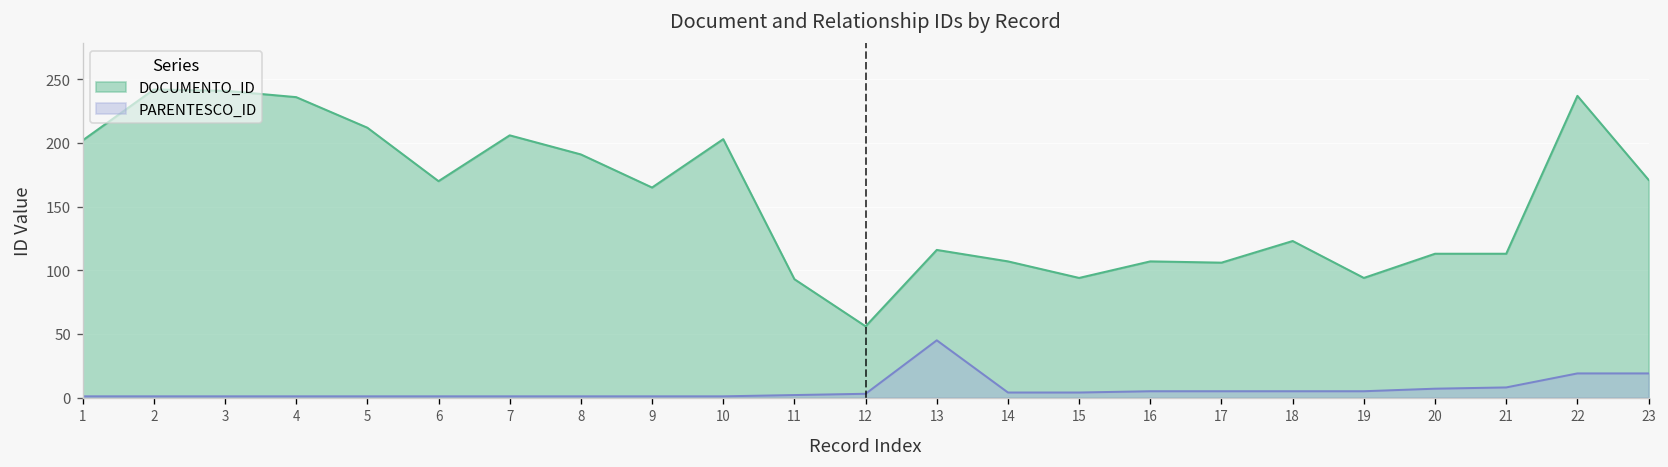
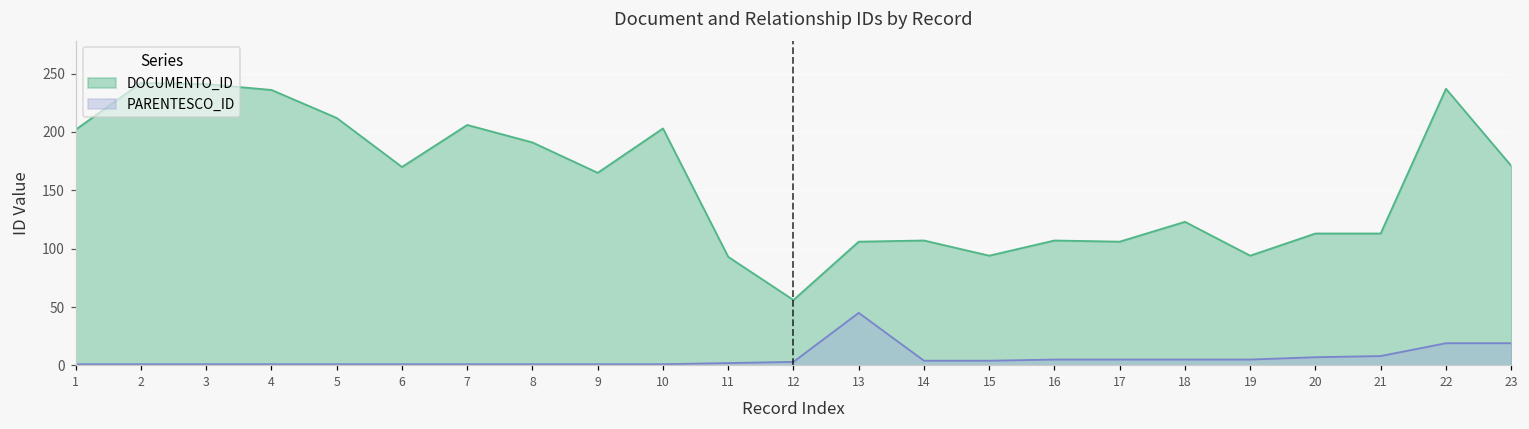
DOCUMENTO_ID, 13: 116 -> 106
